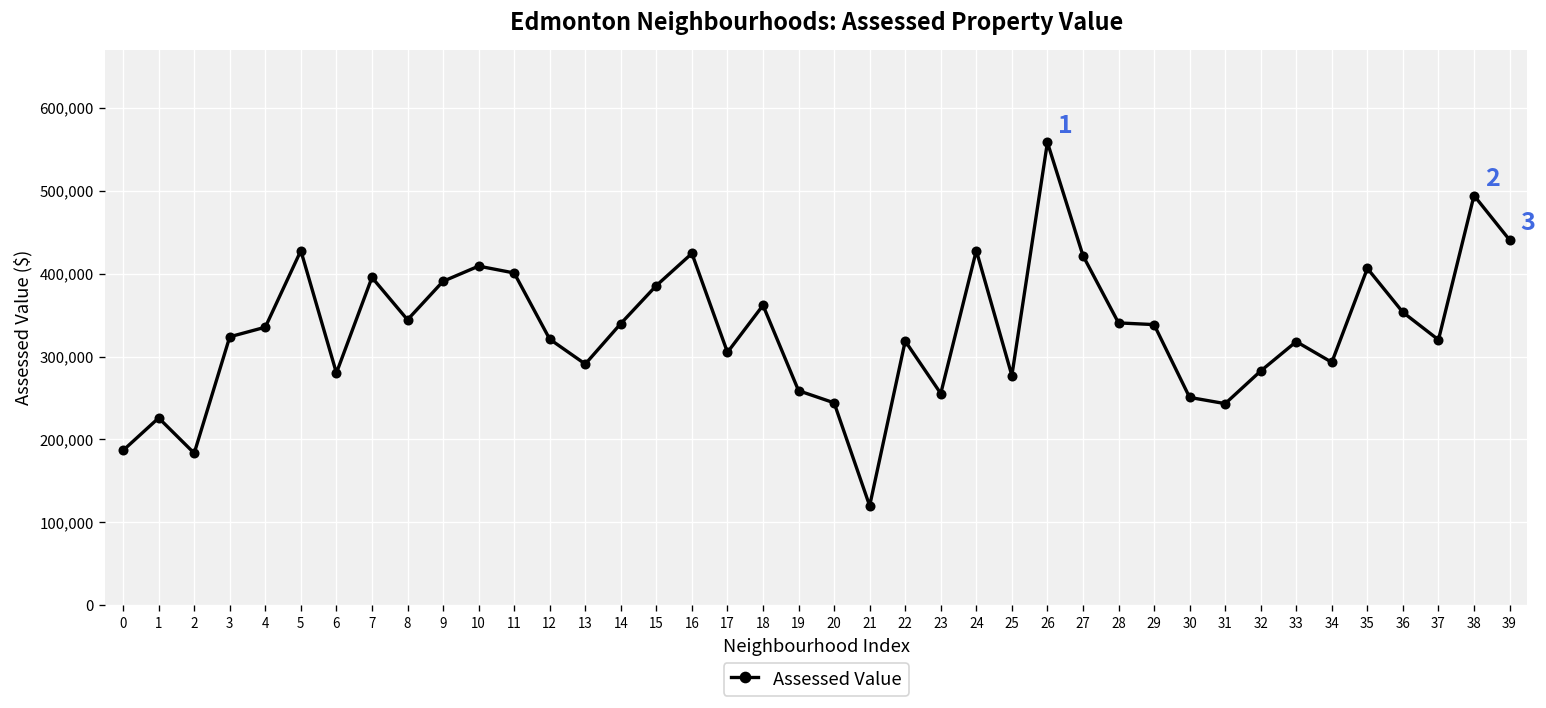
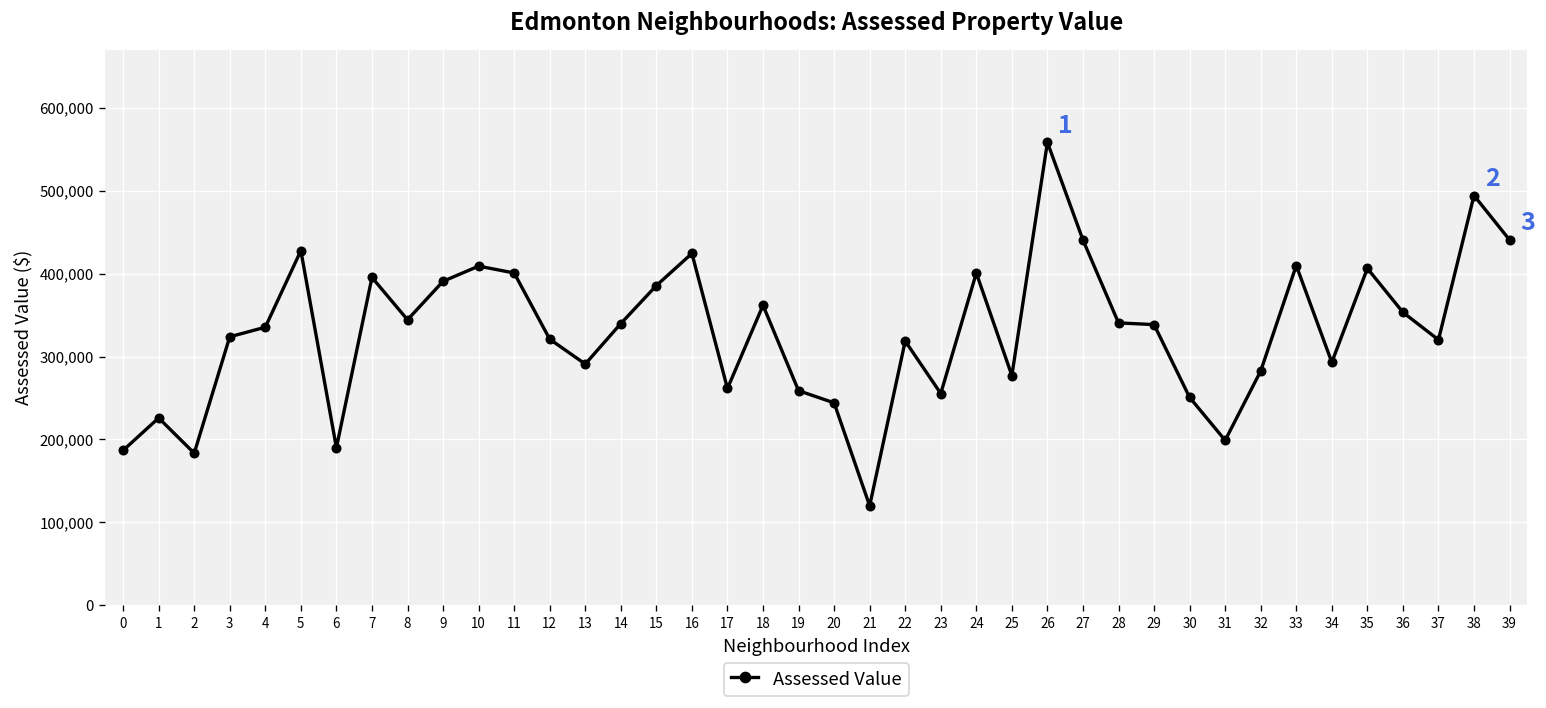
6: 280,000 -> 190,000
17: 310,000 -> 260,000
24: 430,000 -> 400,000
27: 420,000 -> 440,000
31: 240,000 -> 200,000
33: 320,000 -> 410,000
